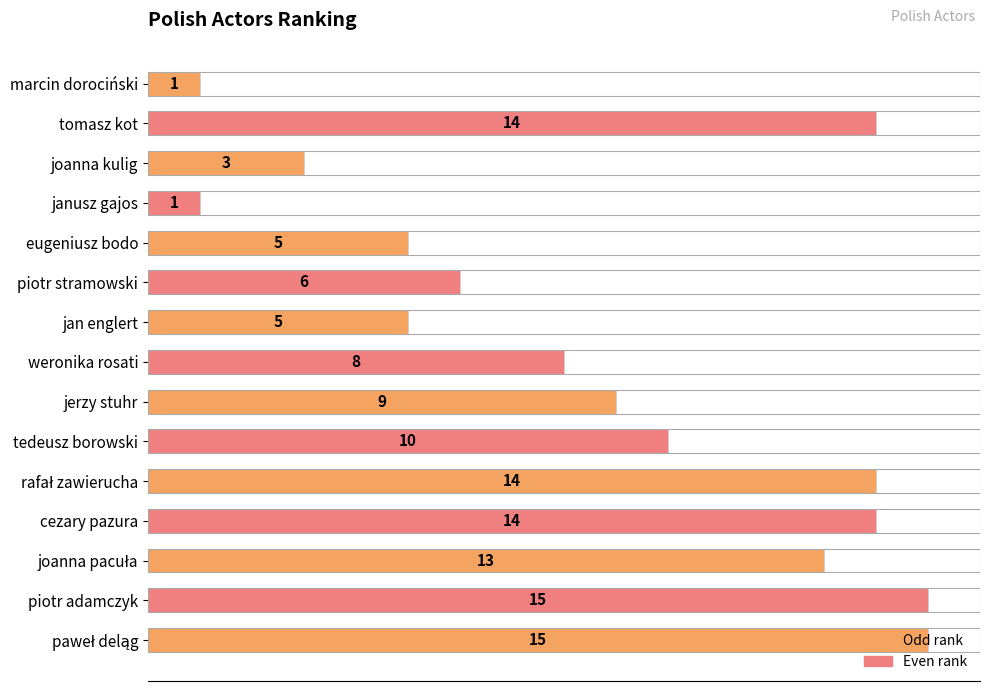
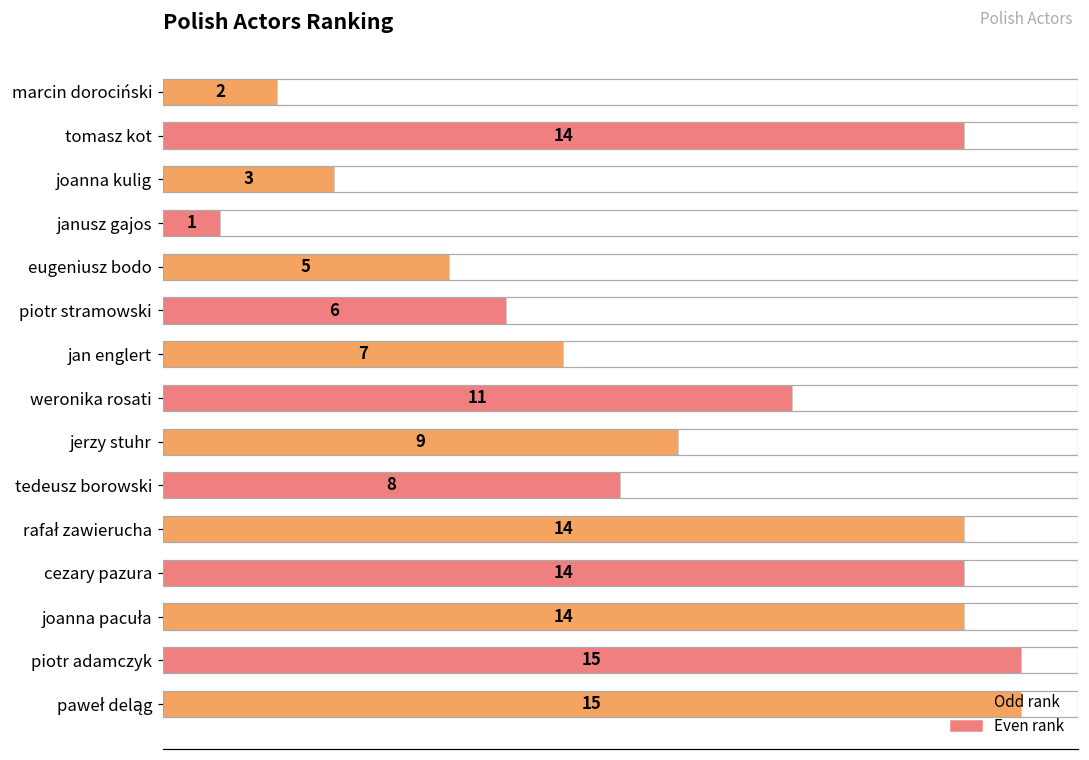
marcin dorociński: 1 -> 2
jan englert: 5 -> 7
weronika rosati: 8 -> 11
tedeusz borowski: 10 -> 8
joanna pacuła: 13 -> 14
